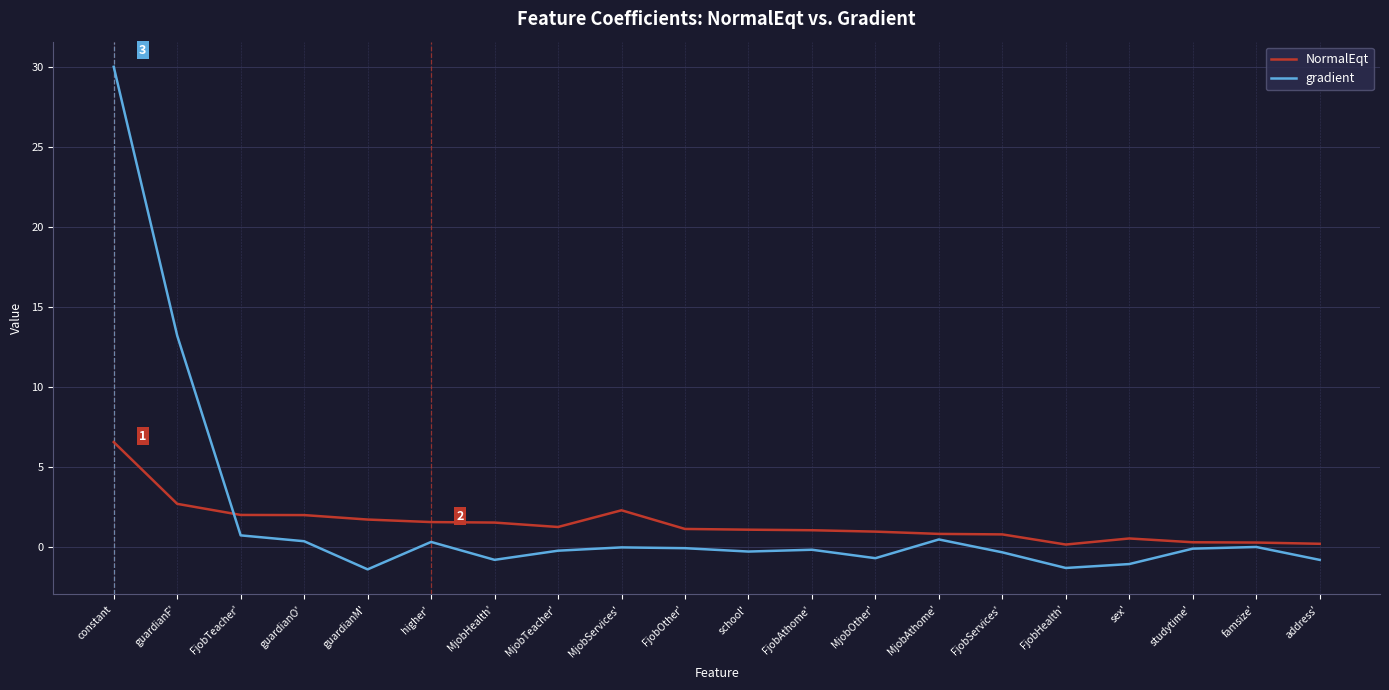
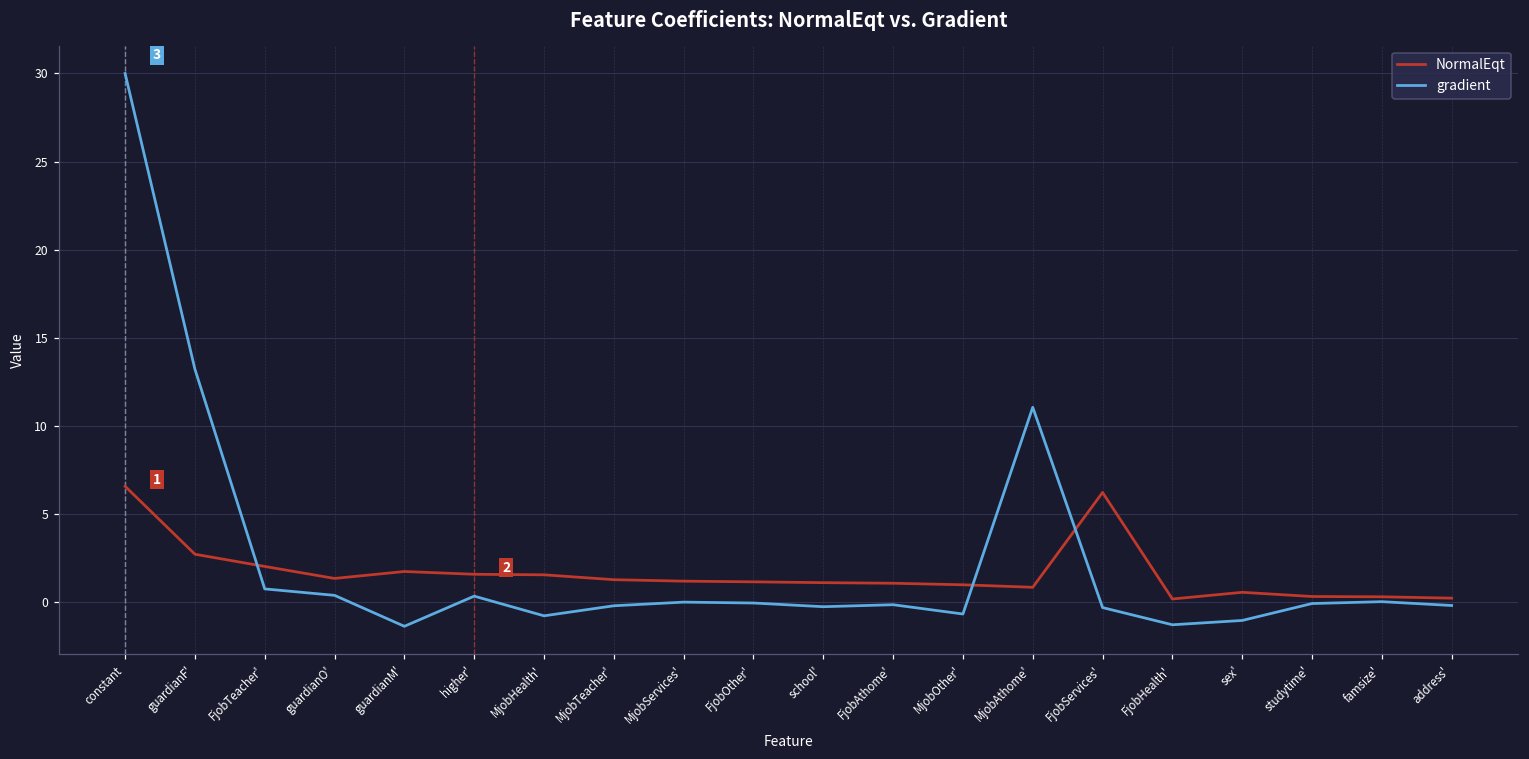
NormalEqt, guardianO': 2.0 -> 1.3
NormalEqt, MjobServices': 2.3 -> 1.2
gradient, MjobAthome': 0.5 -> 11.1
NormalEqt, FjobServices': 0.8 -> 6.2
gradient, address': -0.8 -> -0.2
